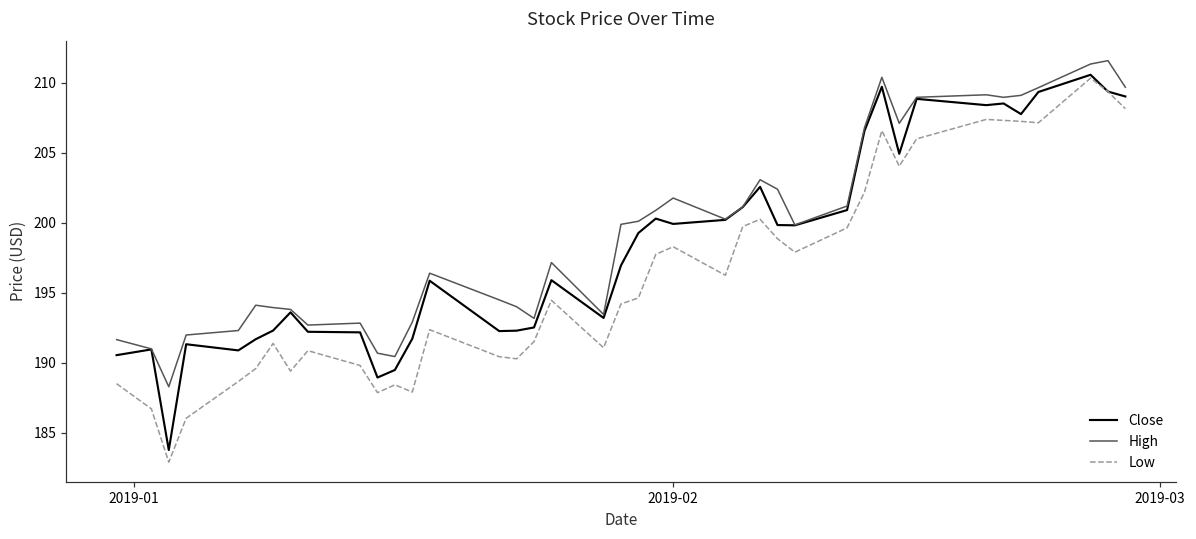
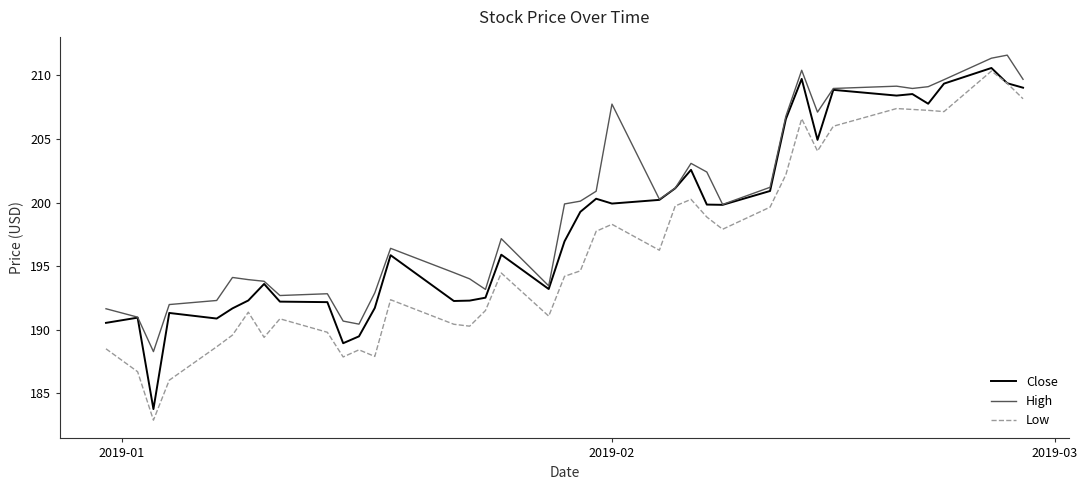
High, 2019-02: 201.8 -> 207.7
